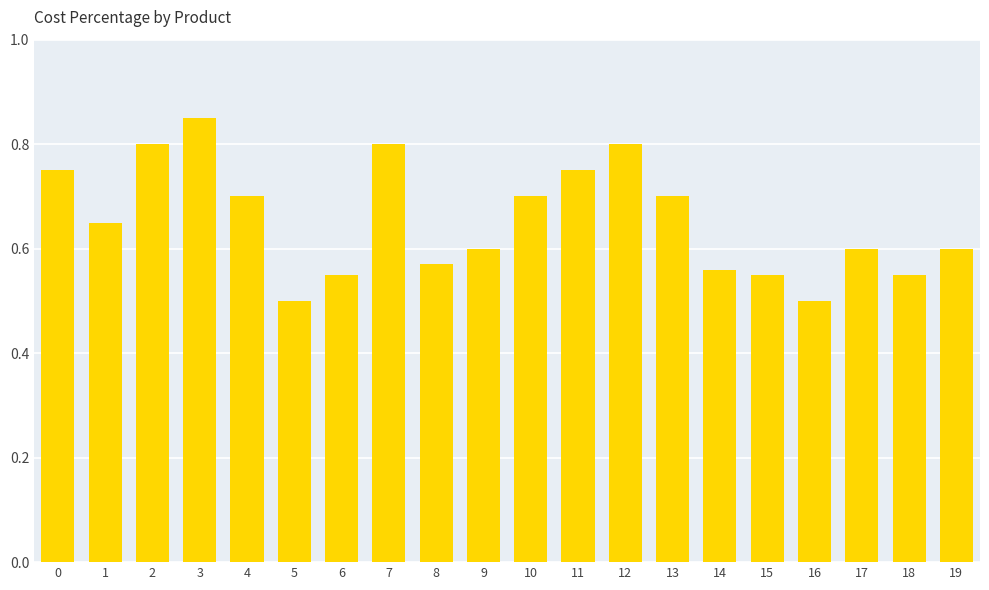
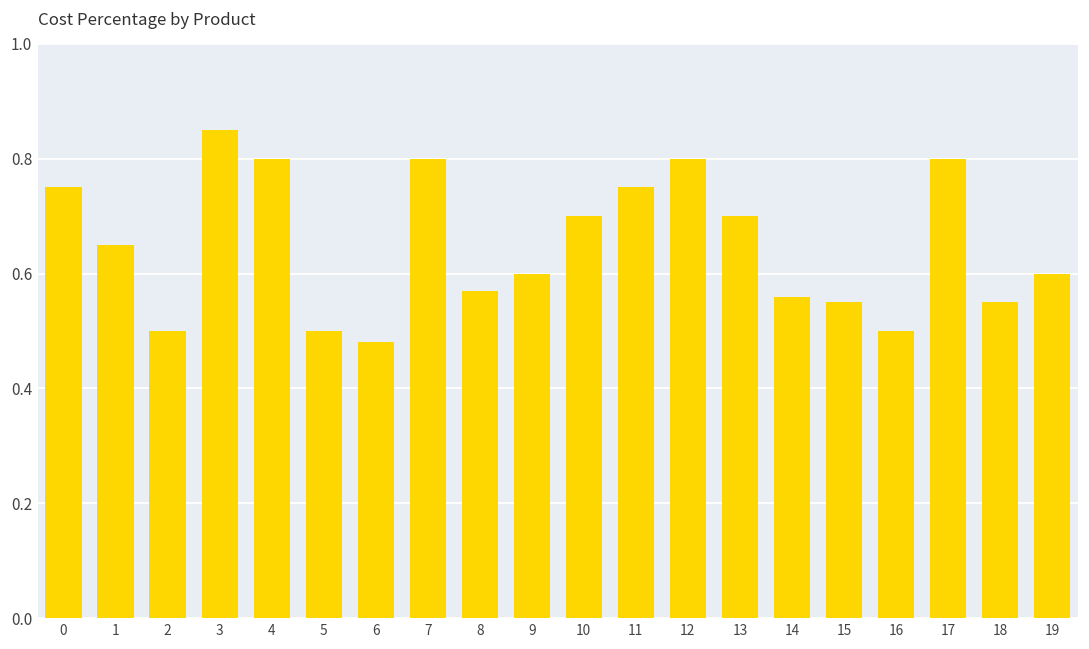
2: 0.8 -> 0.5
4: 0.7 -> 0.8
6: 0.55 -> 0.48
17: 0.6 -> 0.8
